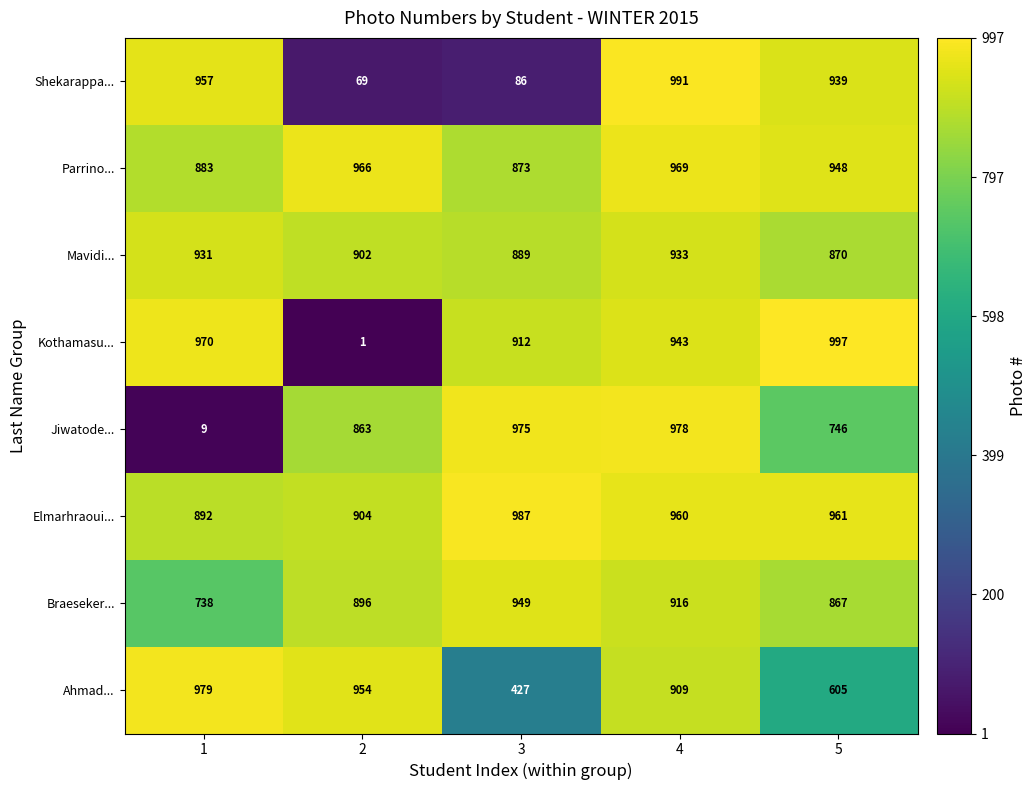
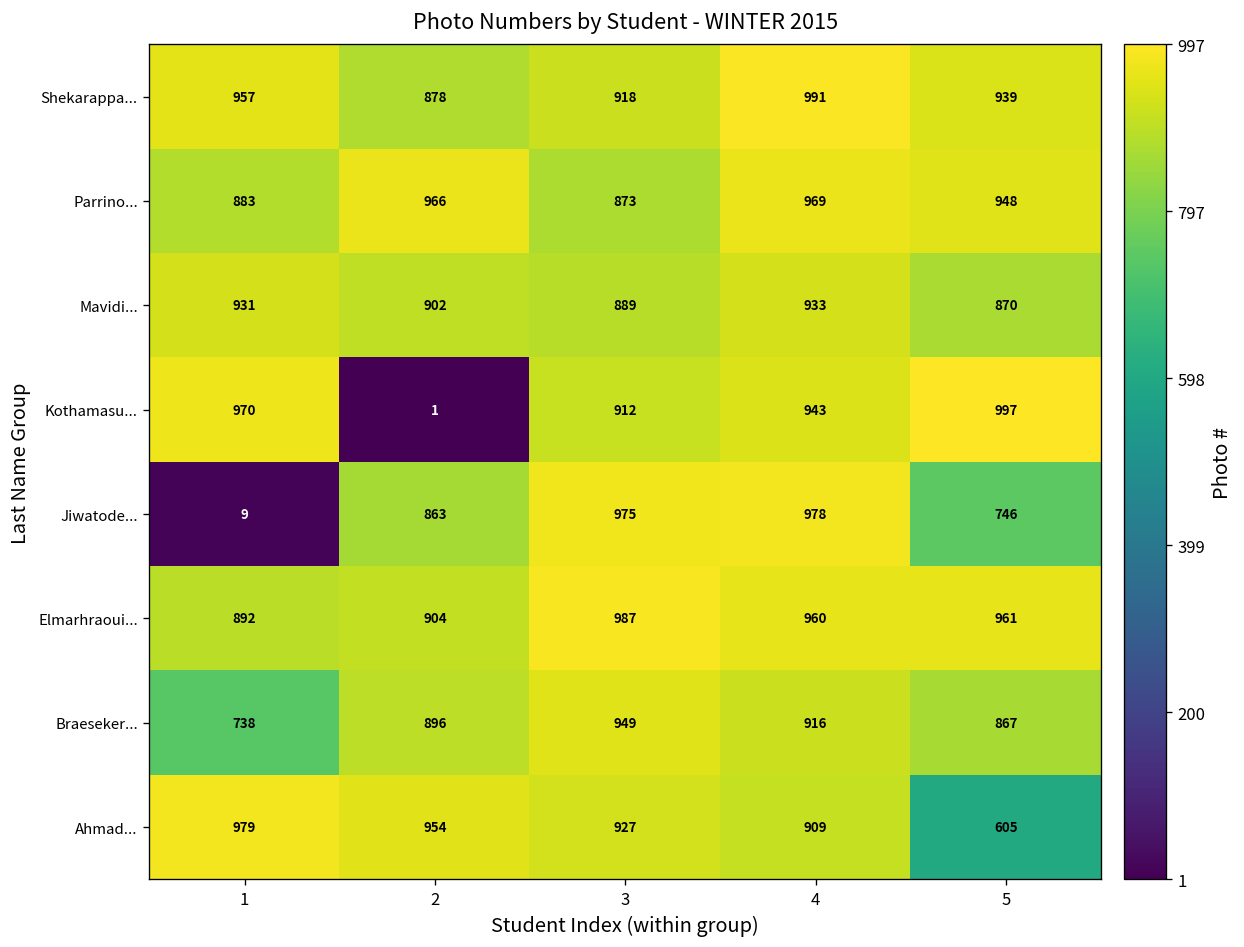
Shekarappa..., 2: 69 -> 878
Shekarappa..., 3: 86 -> 918
Ahmad..., 3: 427 -> 927
